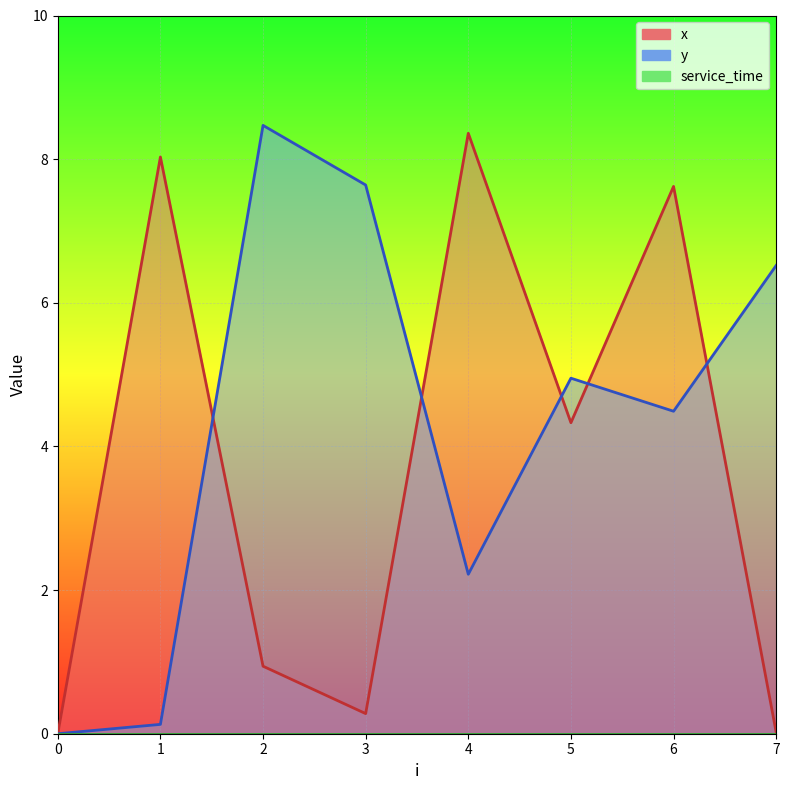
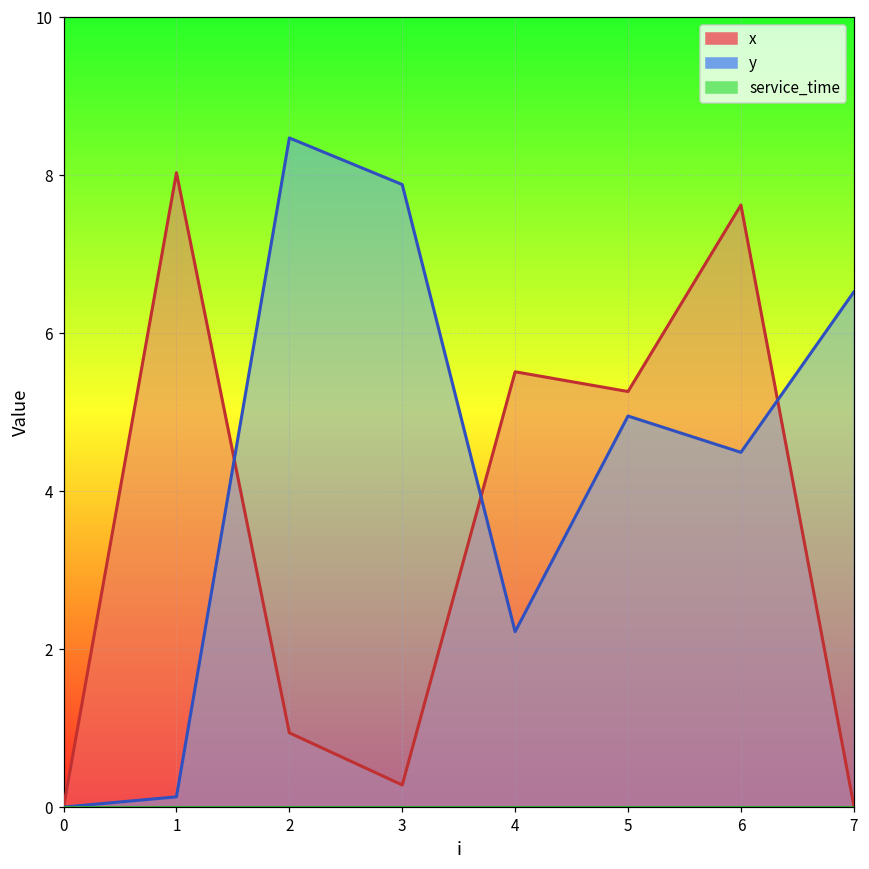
y, 3: 7.6 -> 7.9
x, 4: 8.4 -> 5.5
x, 5: 4.3 -> 5.3
